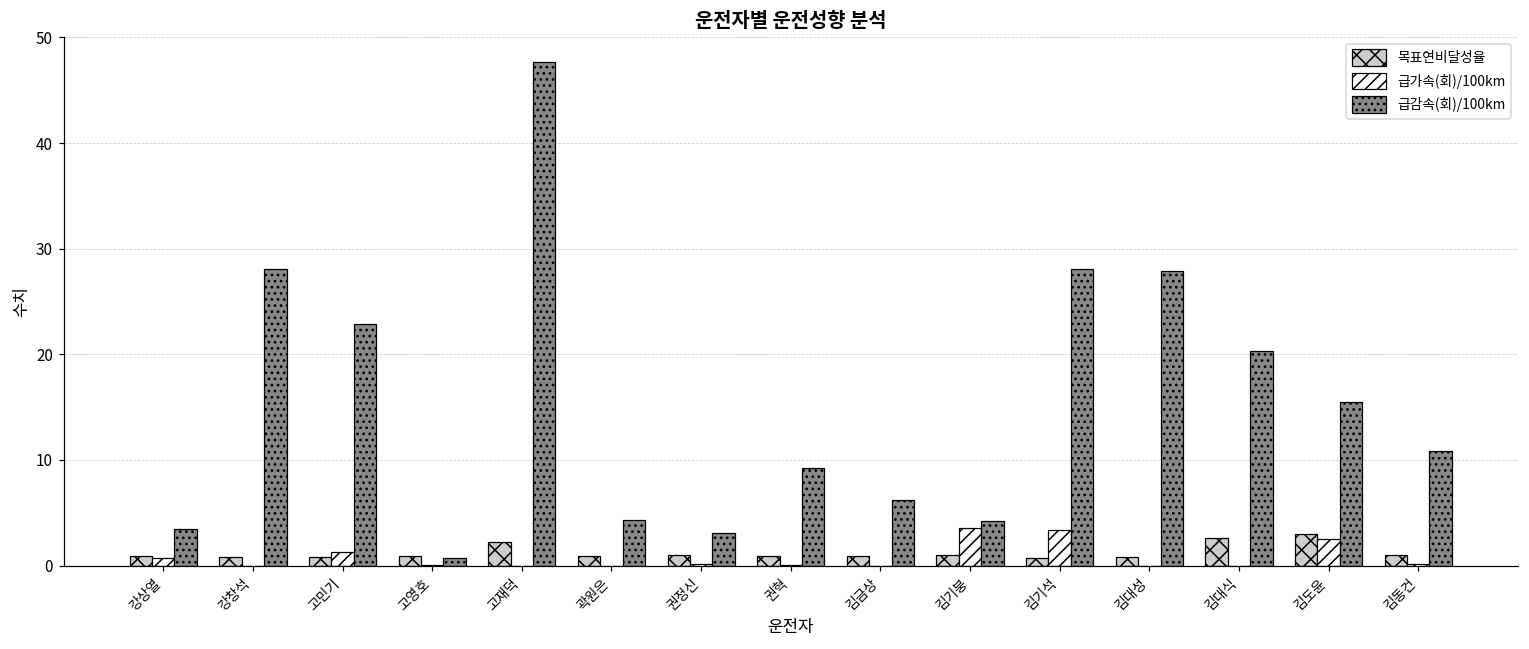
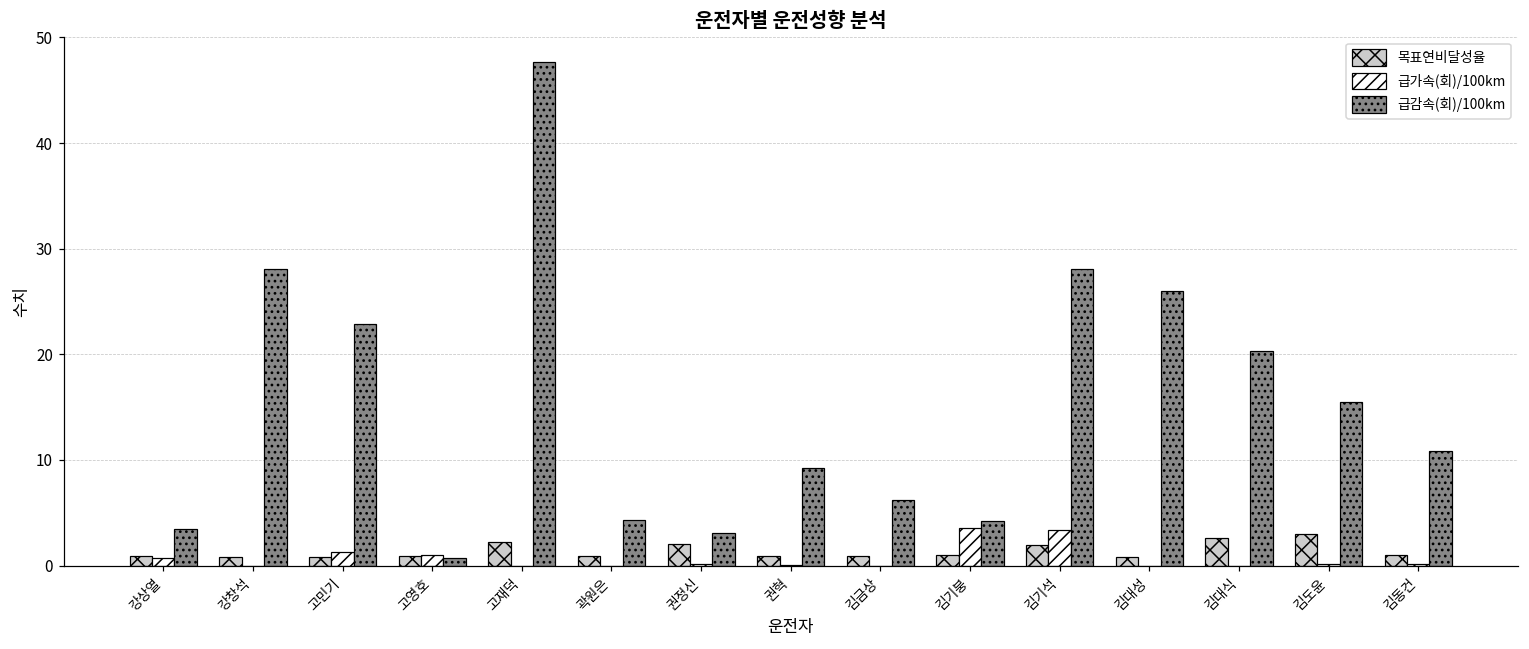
급가속(회)/100km, 고영호: 0 -> 1
목표연비달성율, 권정신: 1 -> 2
목표연비달성율, 김기석: 1 -> 2
급감속(회)/100km, 김대성: 28 -> 26
급가속(회)/100km, 김도윤: 3 -> 0
